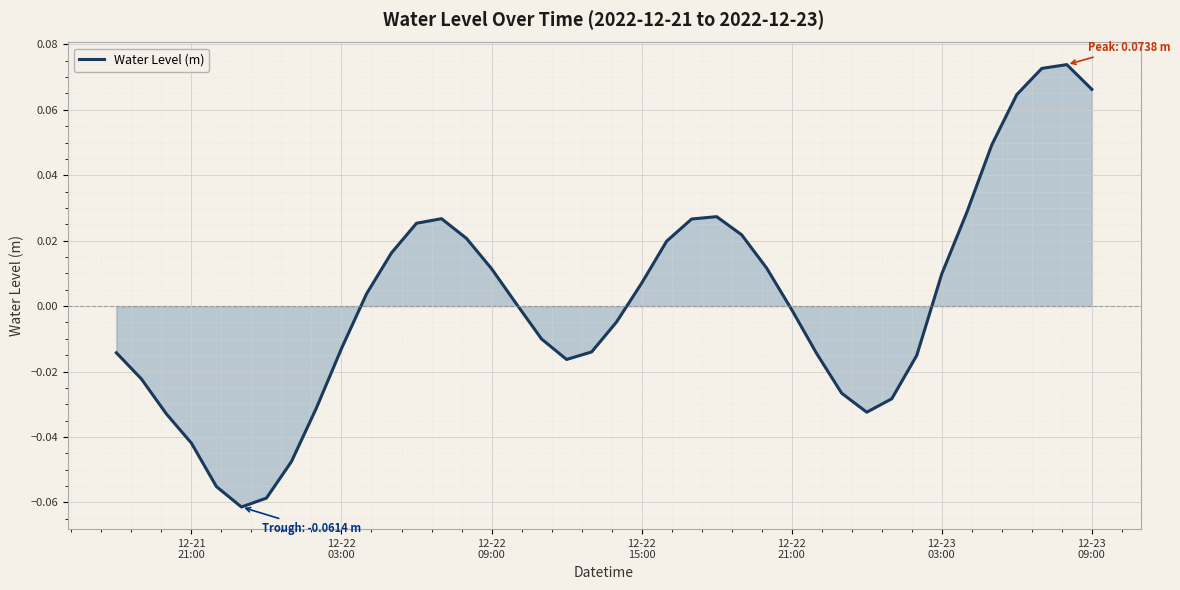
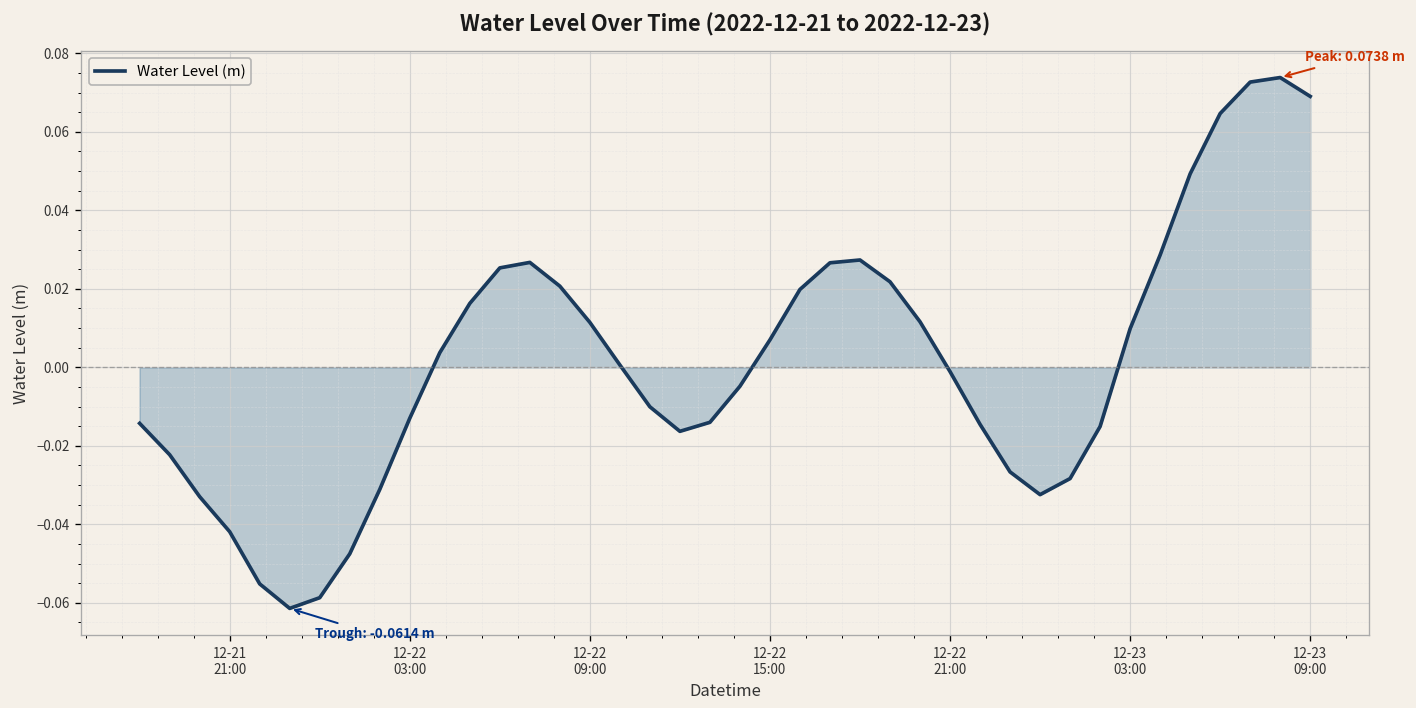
Water Level (m), 12-23 09:00: 0.066 -> 0.069
